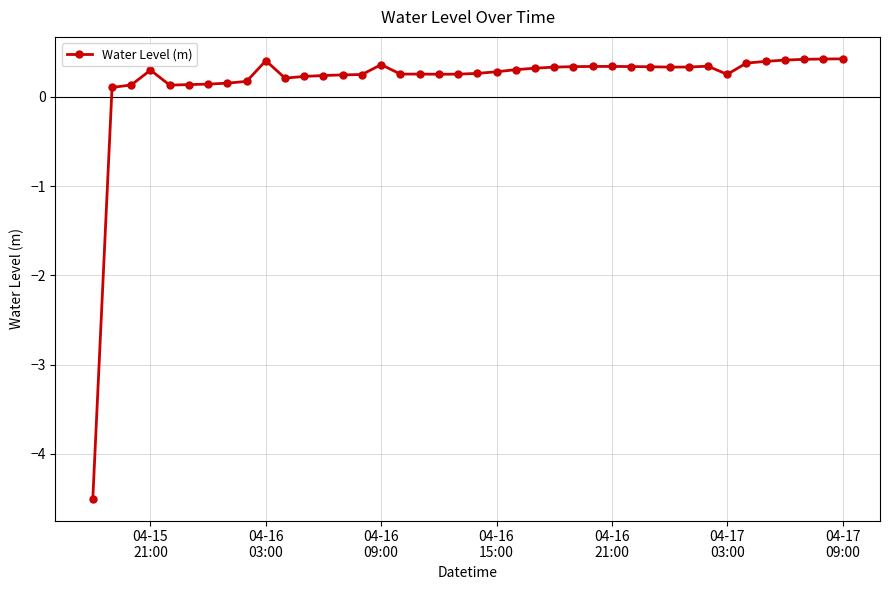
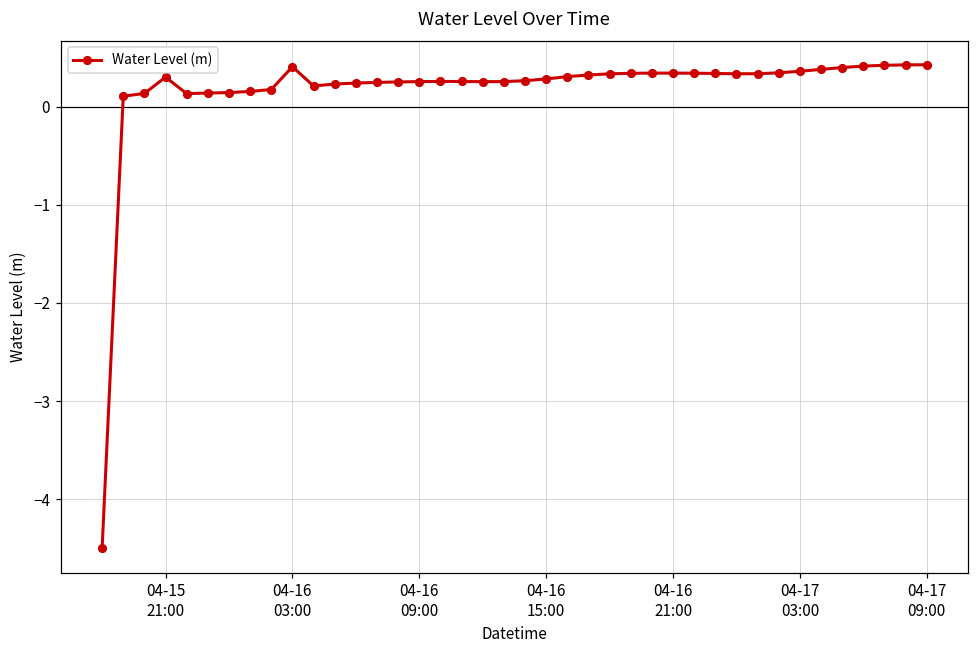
04-16 09:00: 0.4 -> 0.3
04-17 03:00: 0.3 -> 0.4
